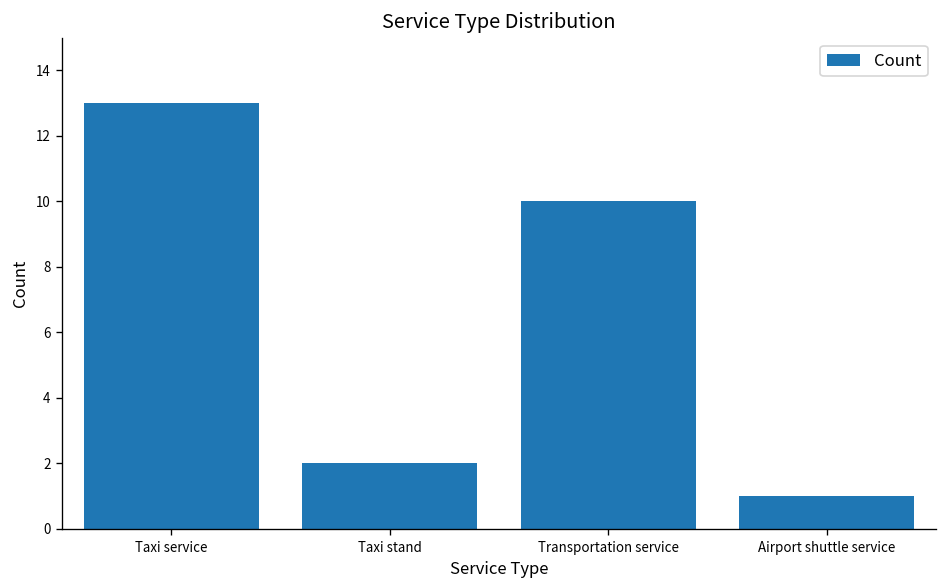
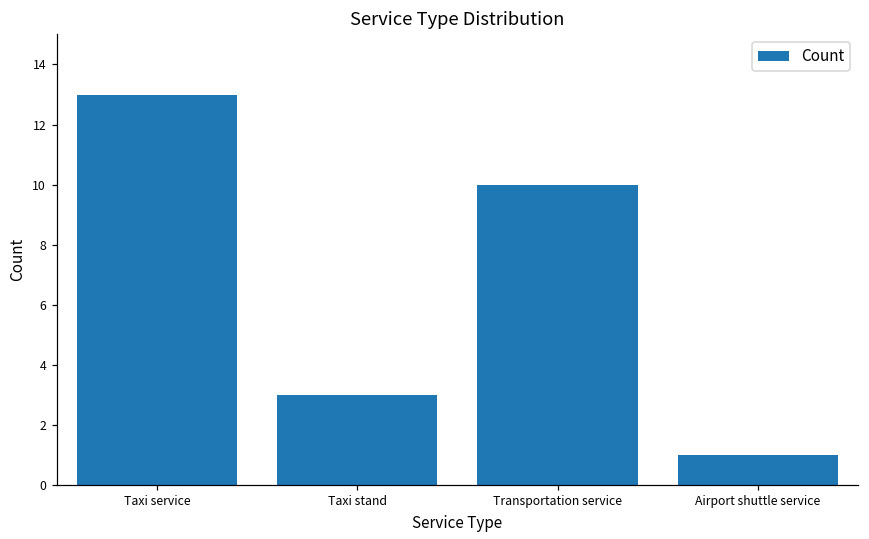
Taxi stand: 2 -> 3
